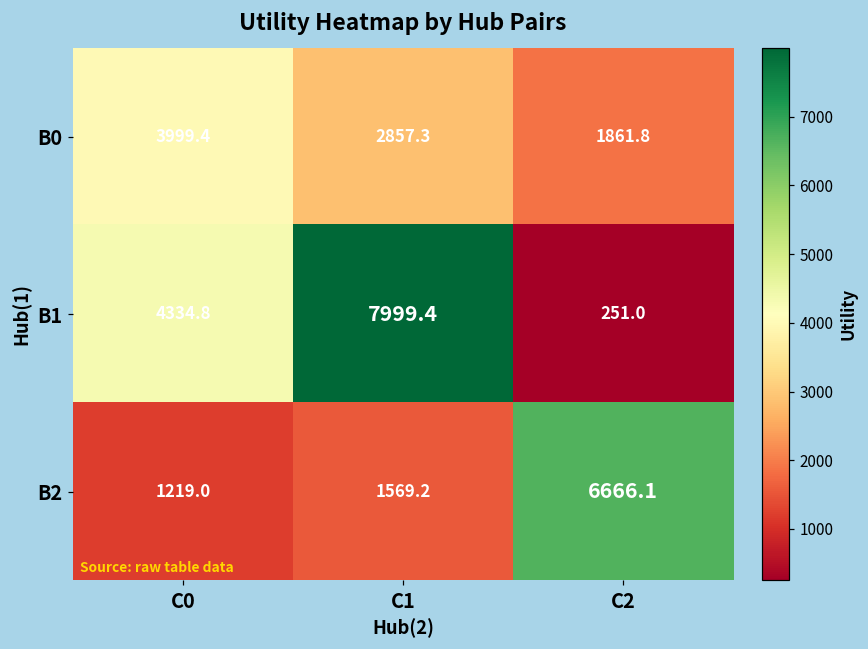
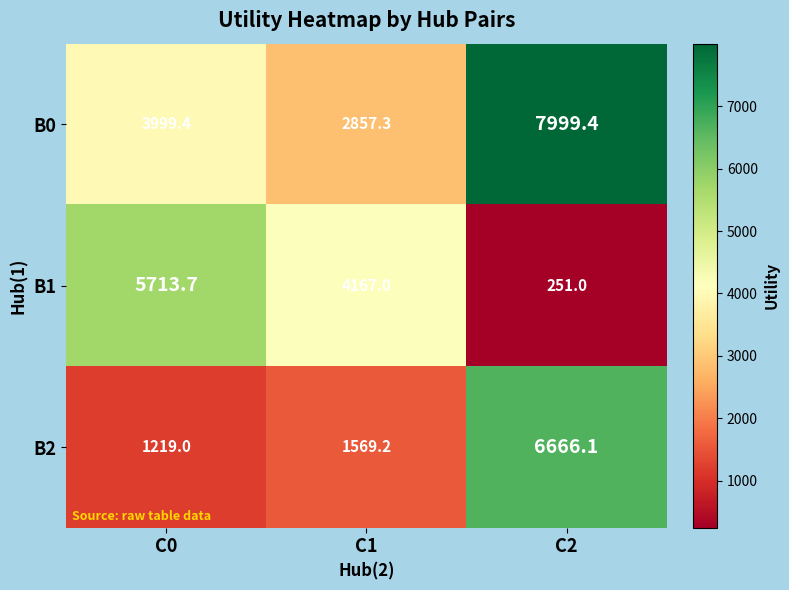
B0, C2: 1861.8 -> 7999.4
B1, C0: 4334.8 -> 5713.7
B1, C1: 7999.4 -> 4167.0
